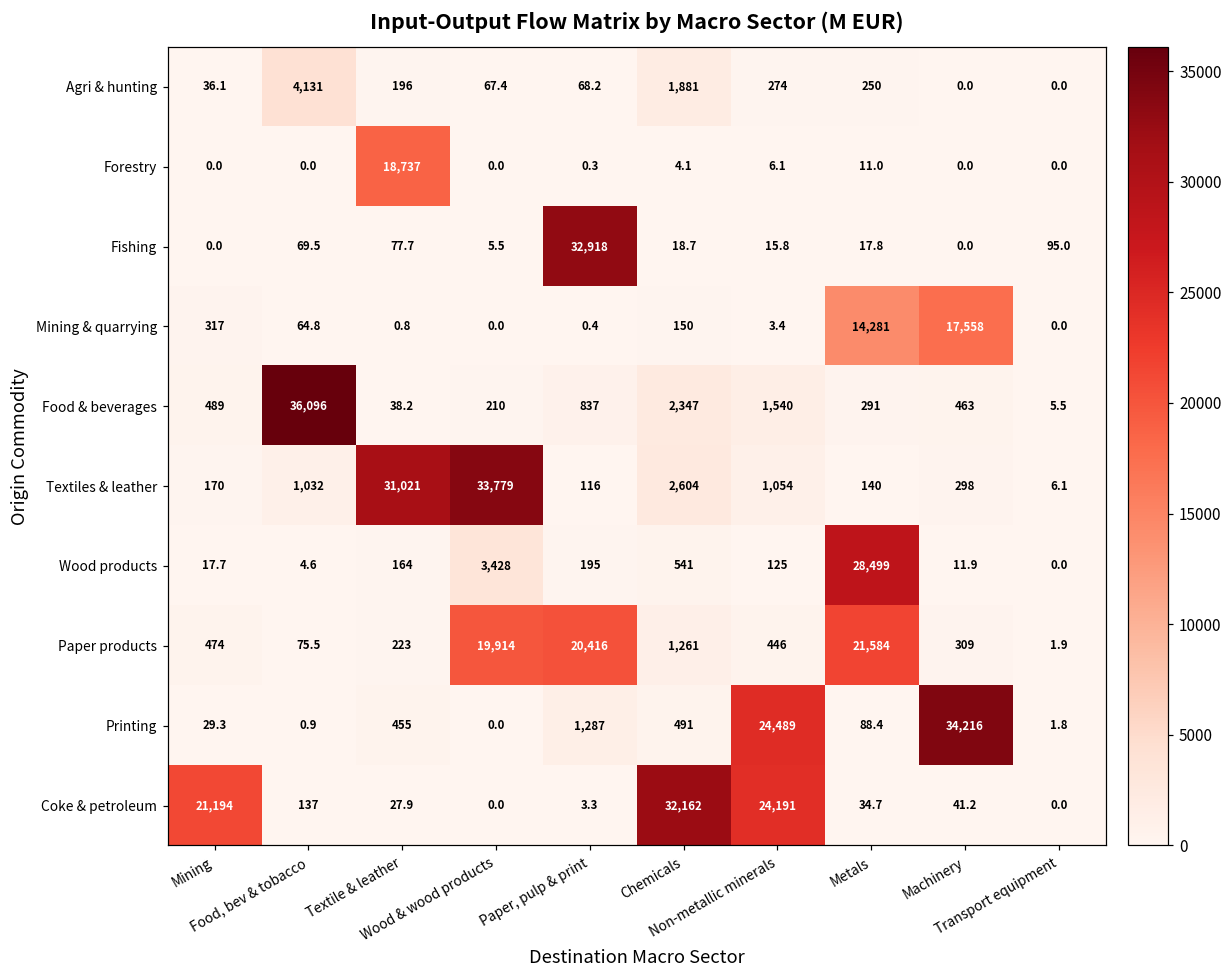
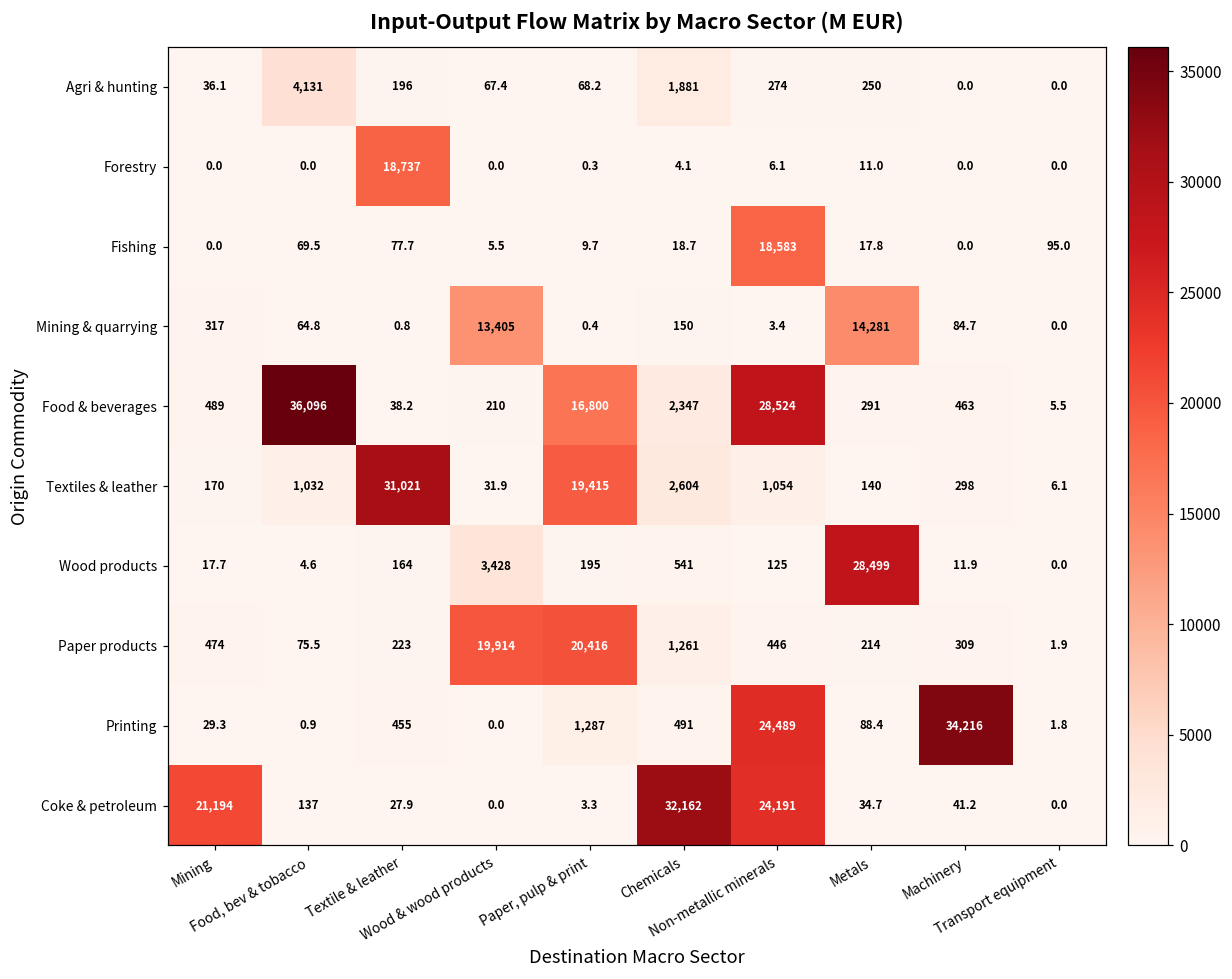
Fishing, Paper, pulp & print: 32,918 -> 9.7
Fishing, Non-metallic minerals: 15.8 -> 18,583
Mining & quarrying, Wood & wood products: 0.0 -> 13,405
Mining & quarrying, Machinery: 17,558 -> 84.7
Food & beverages, Paper, pulp & print: 837 -> 16,800
Food & beverages, Non-metallic minerals: 1,540 -> 28,524
Textiles & leather, Wood & wood products: 33,779 -> 31.9
Textiles & leather, Paper, pulp & print: 116 -> 19,415
Paper products, Metals: 21,584 -> 214
